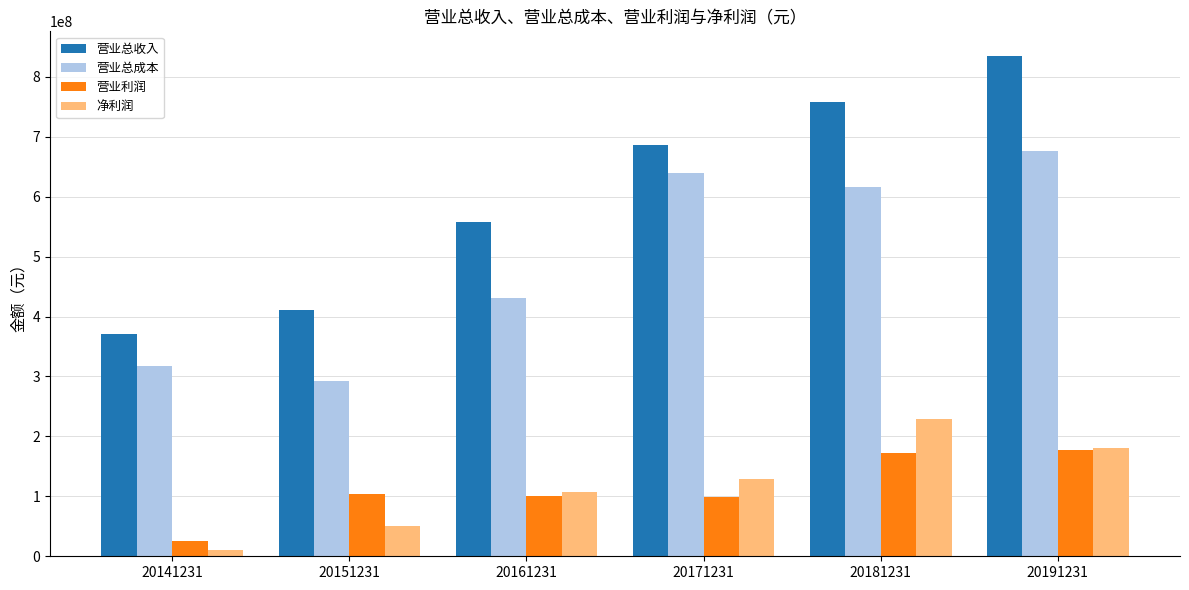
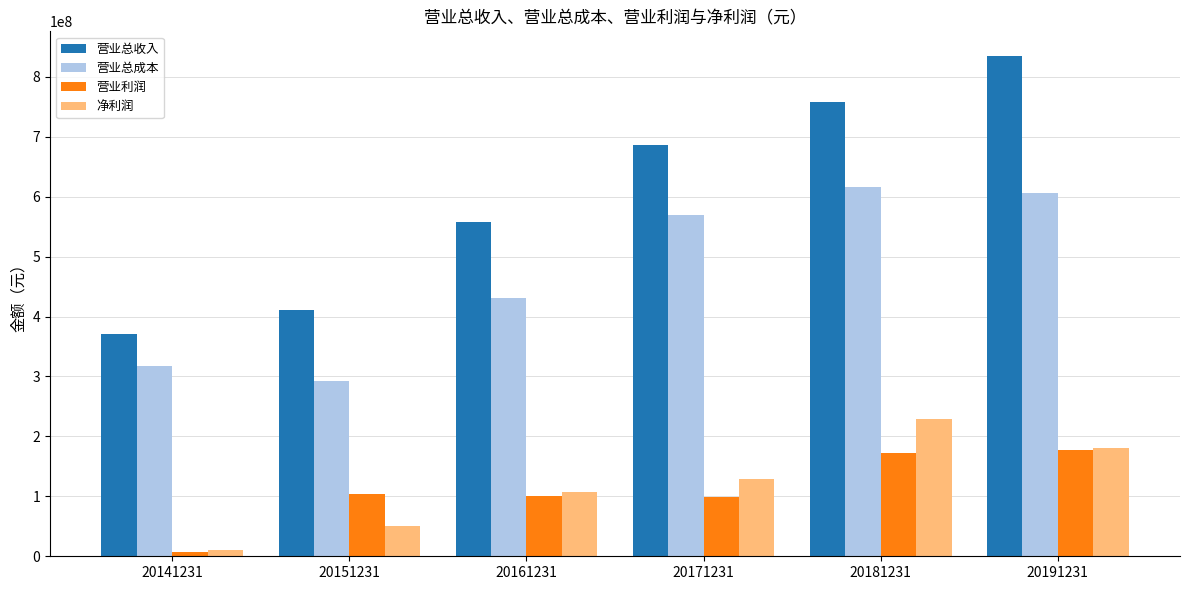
营业利润, 20141231: 30000000 -> 10000000
营业总成本, 20171231: 640000000 -> 570000000
营业总成本, 20191231: 680000000 -> 610000000
